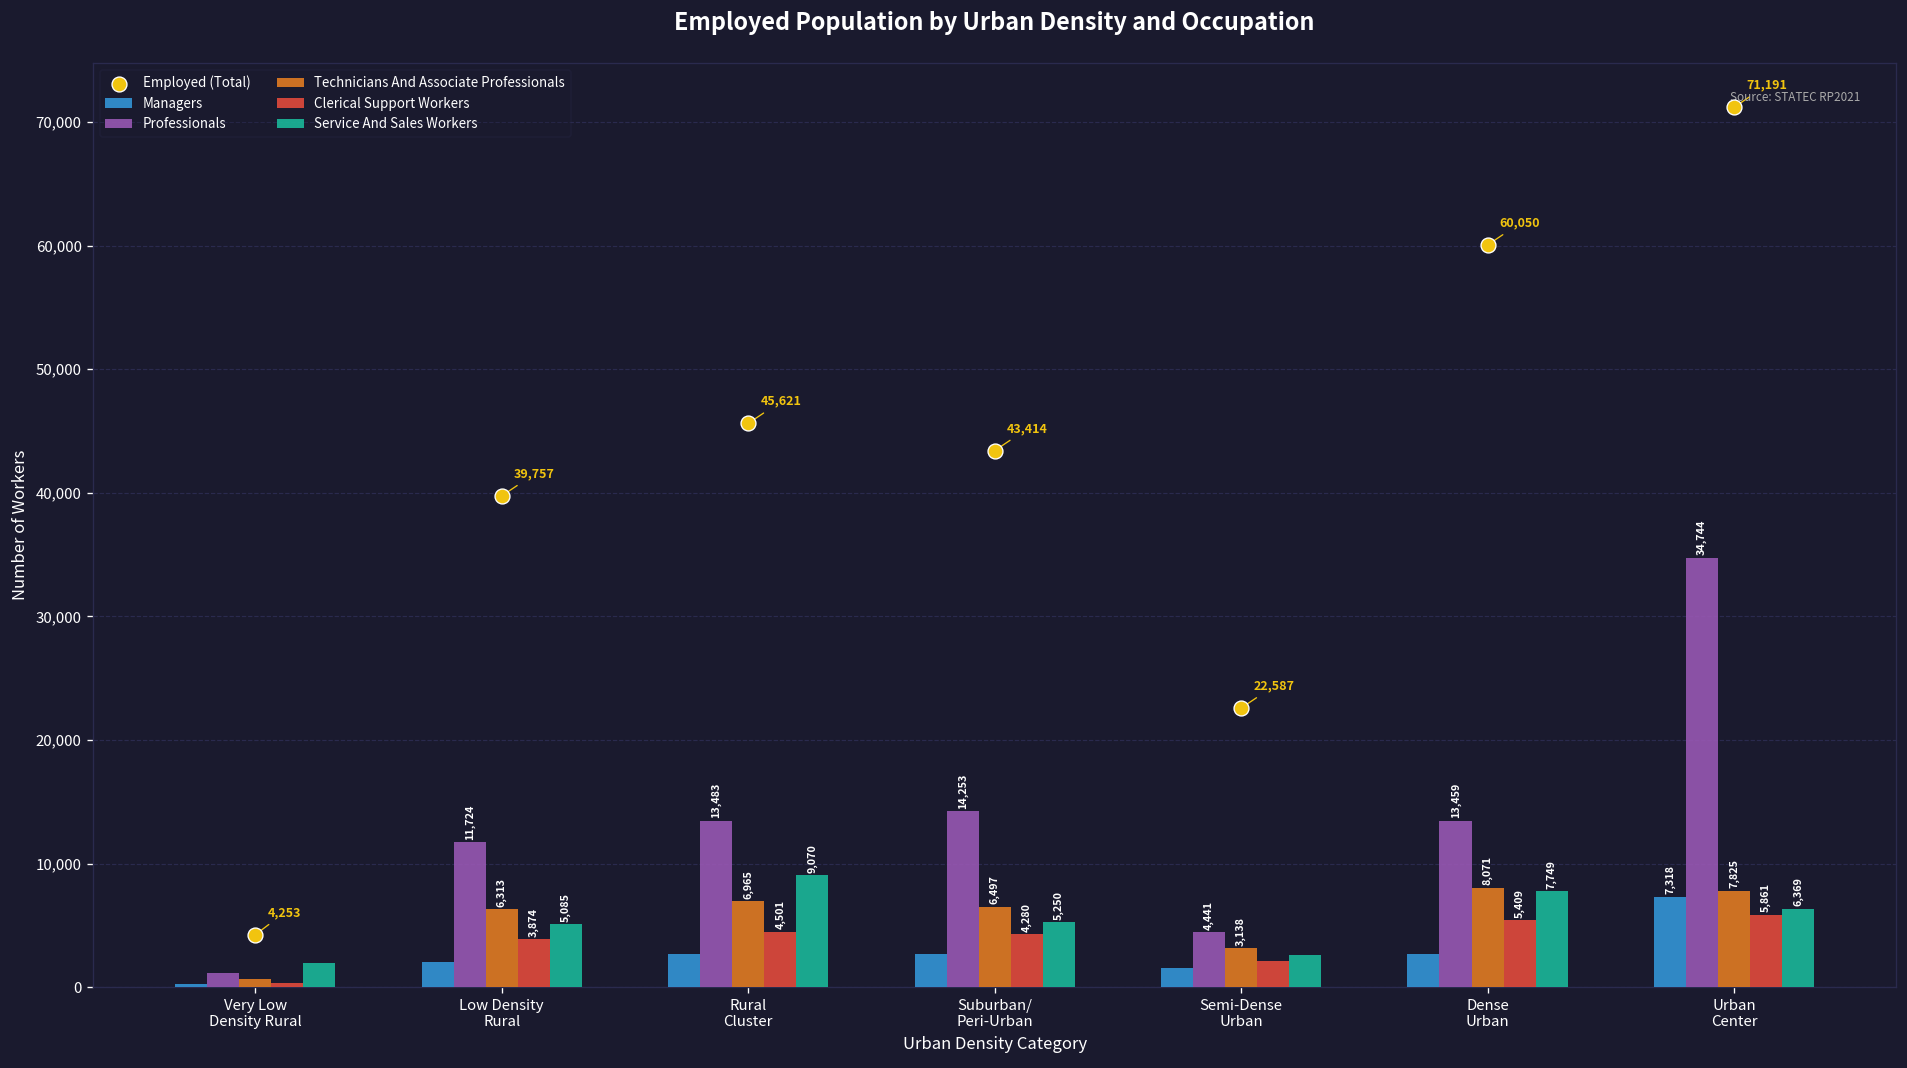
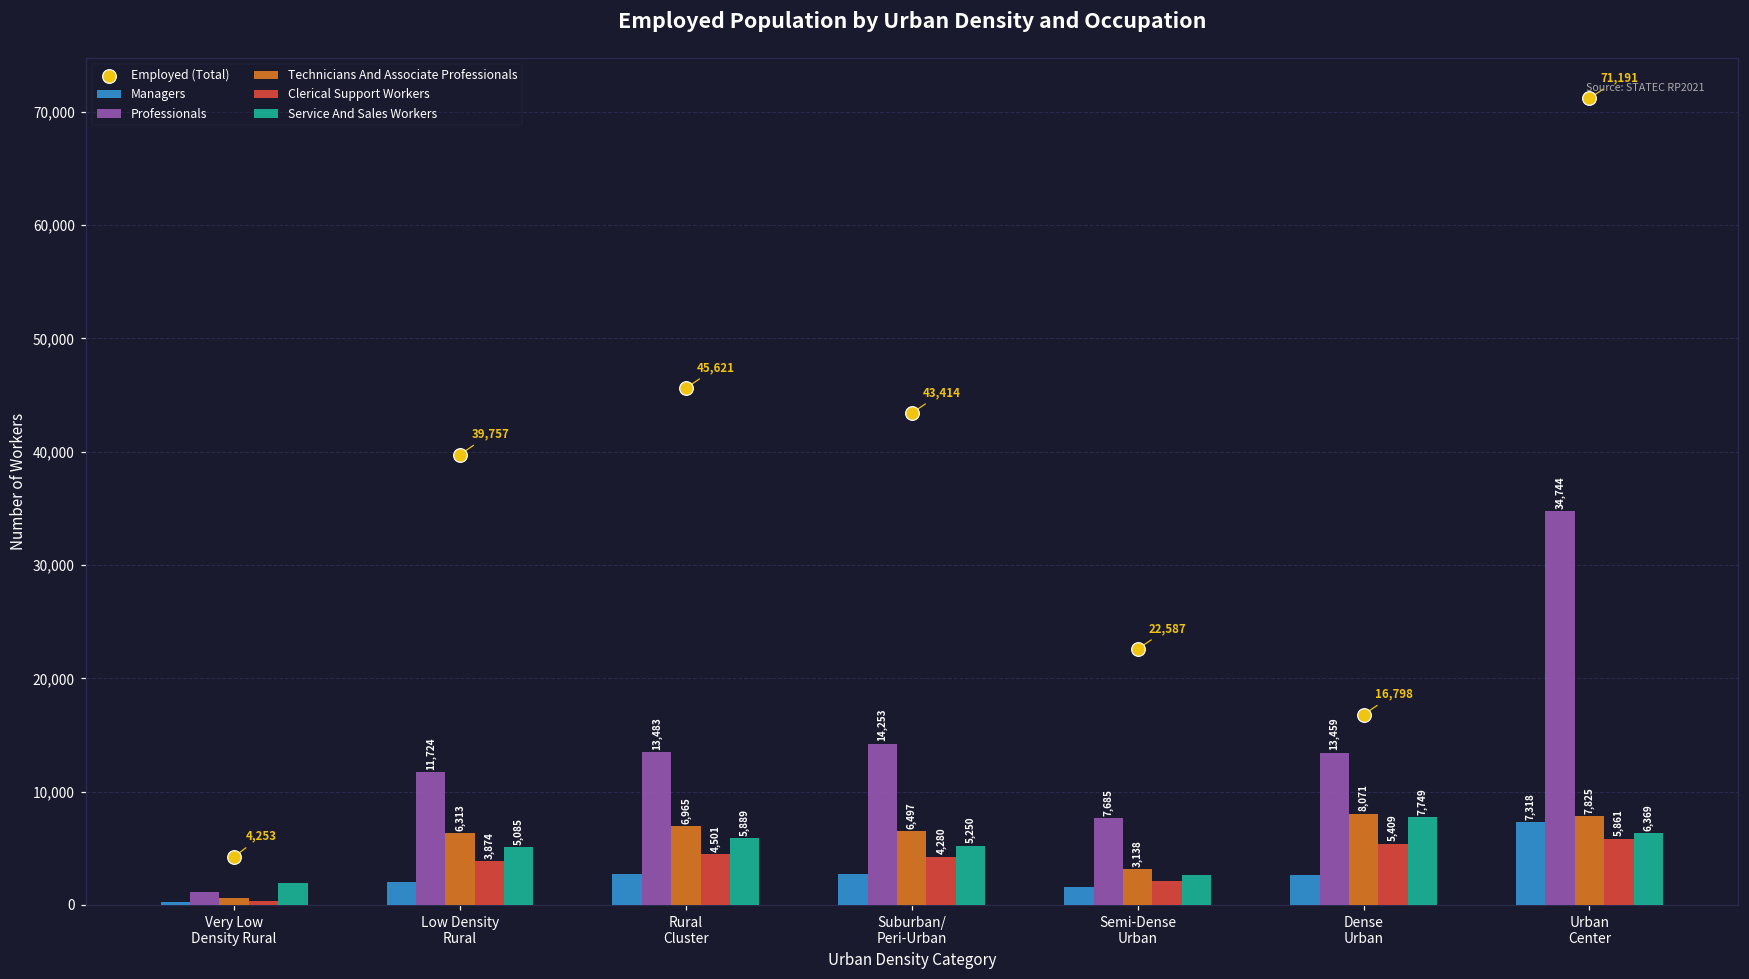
Service And Sales Workers, Rural Cluster: 9,070 -> 5,889
Professionals, Semi-Dense Urban: 4,441 -> 7,685
Employed (Total), Dense Urban: 60,050 -> 16,798
